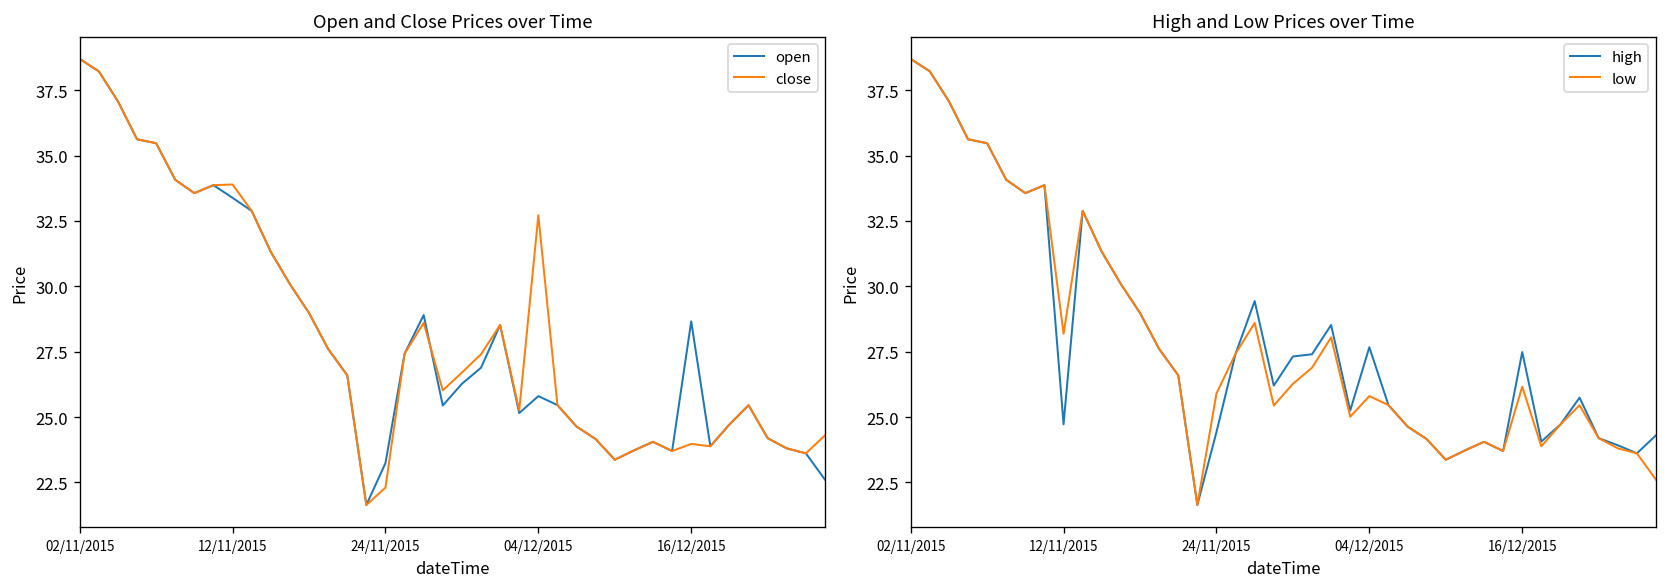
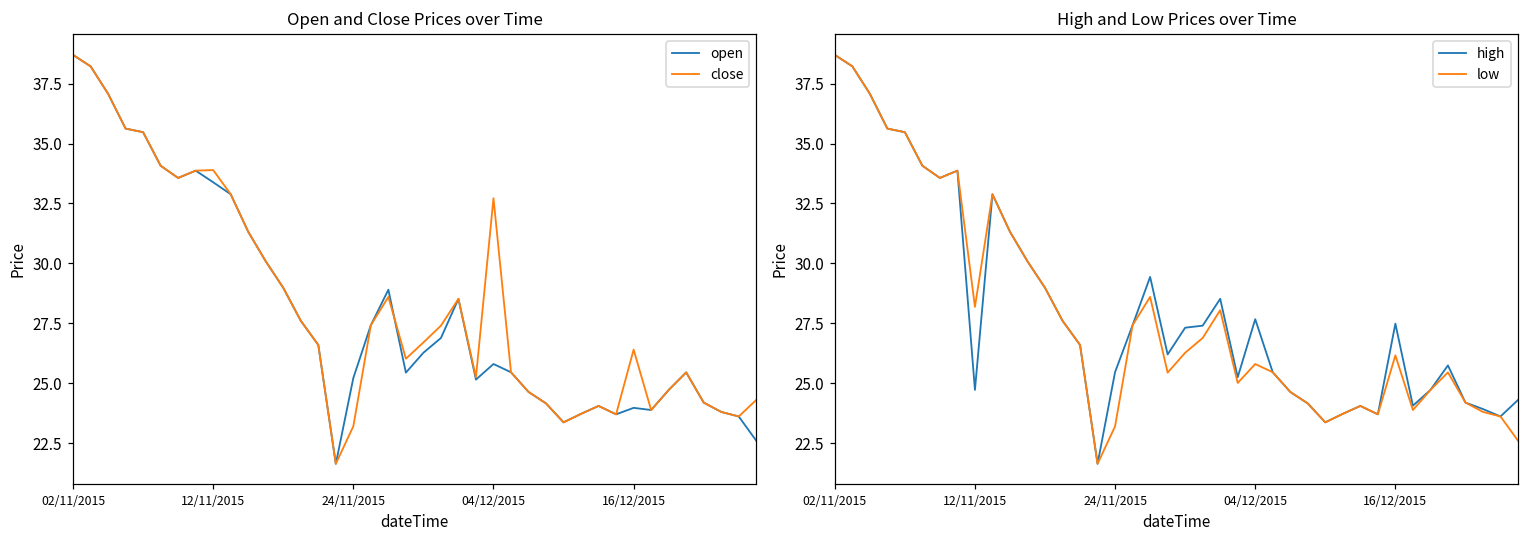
Open and Close Prices over Time, open, 24/11/2015: 23.2 -> 25.2
Open and Close Prices over Time, close, 24/11/2015: 22.3 -> 23.2
Open and Close Prices over Time, open, 16/12/2015: 28.7 -> 24.0
Open and Close Prices over Time, close, 16/12/2015: 24.0 -> 26.4
High and Low Prices over Time, high, 24/11/2015: 24.4 -> 25.5
High and Low Prices over Time, low, 24/11/2015: 25.9 -> 23.2
